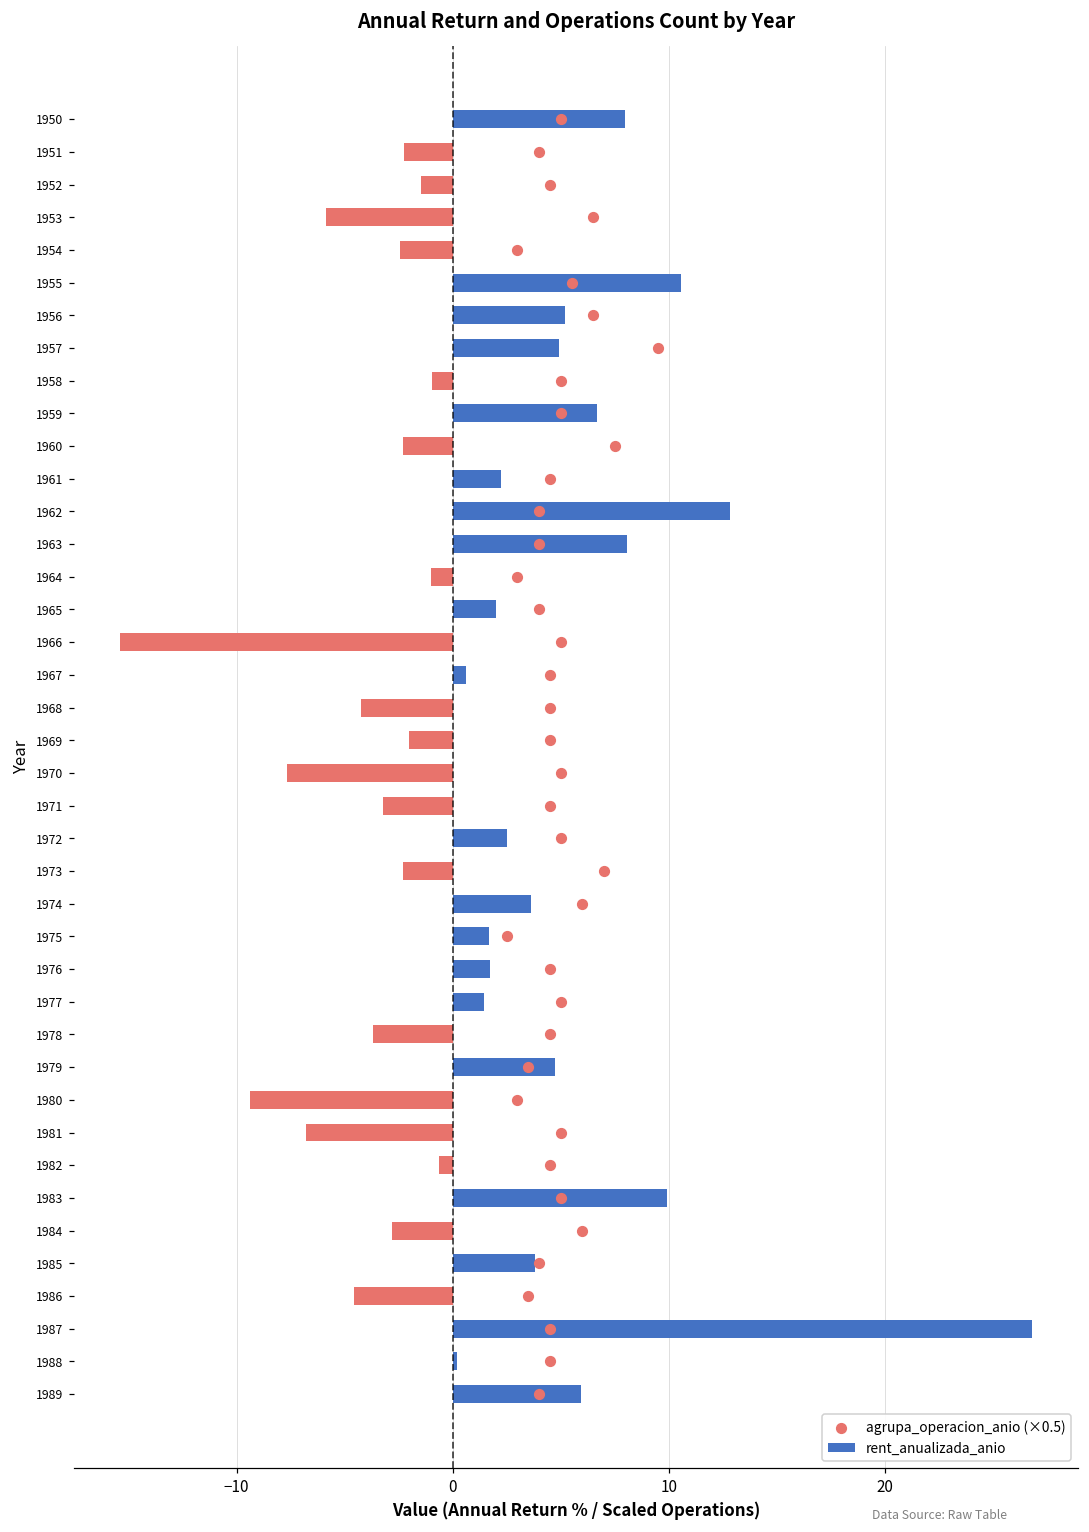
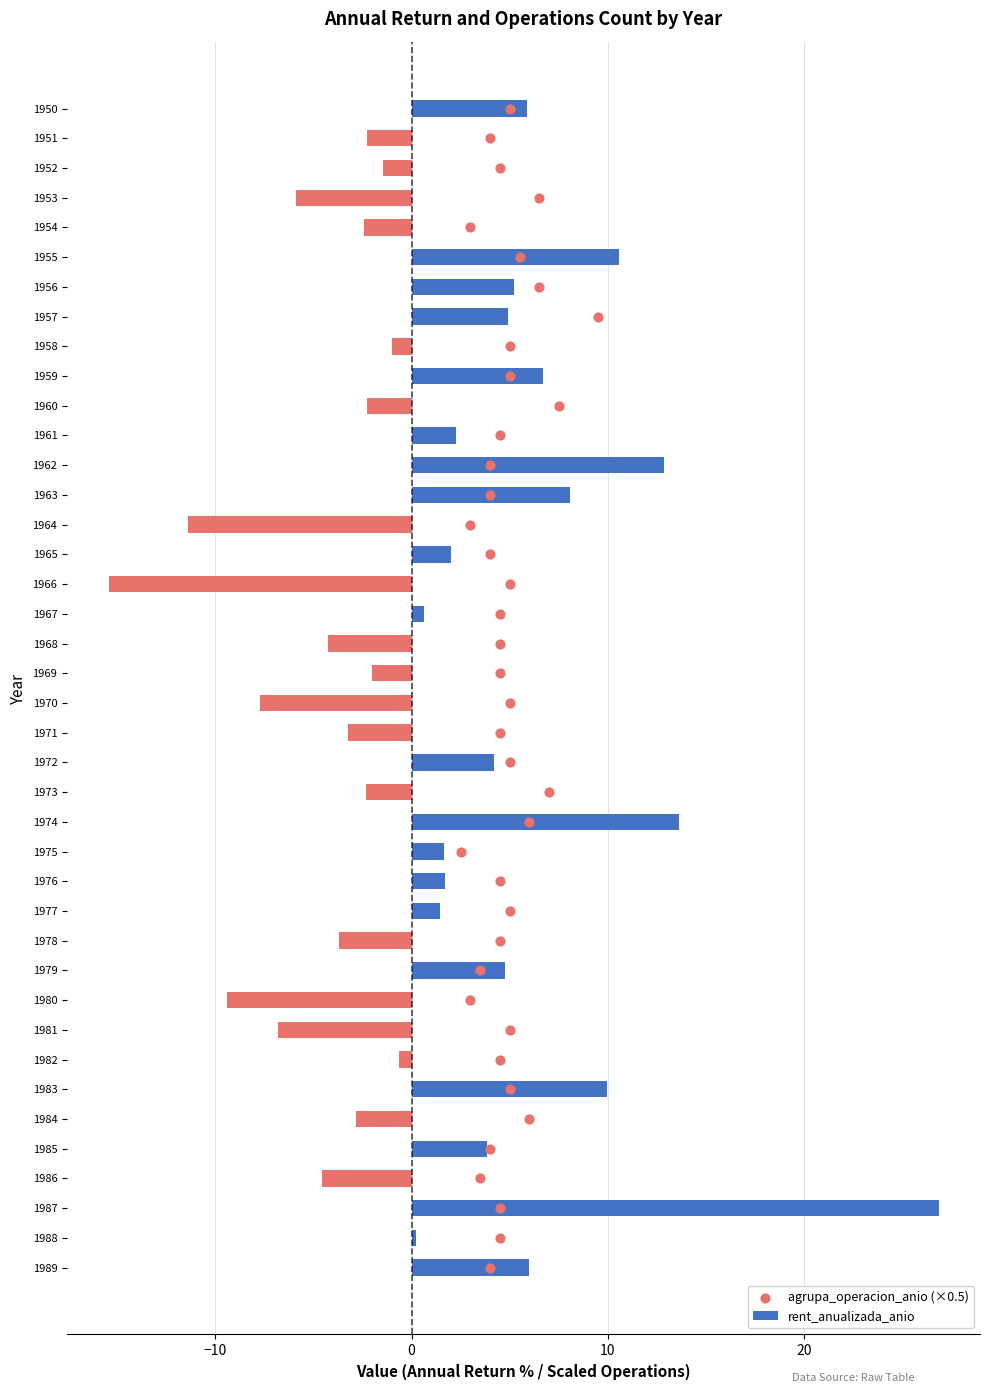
rent_anualizada_anio, 1950: 8.0 -> 5.9
rent_anualizada_anio, 1964: -1.0 -> -11.4
rent_anualizada_anio, 1972: 2.5 -> 4.2
rent_anualizada_anio, 1974: 3.6 -> 13.6
